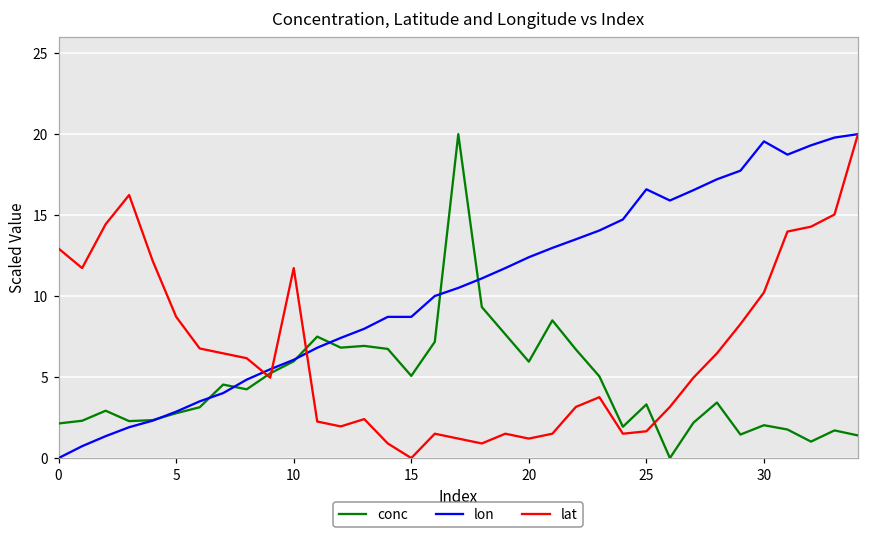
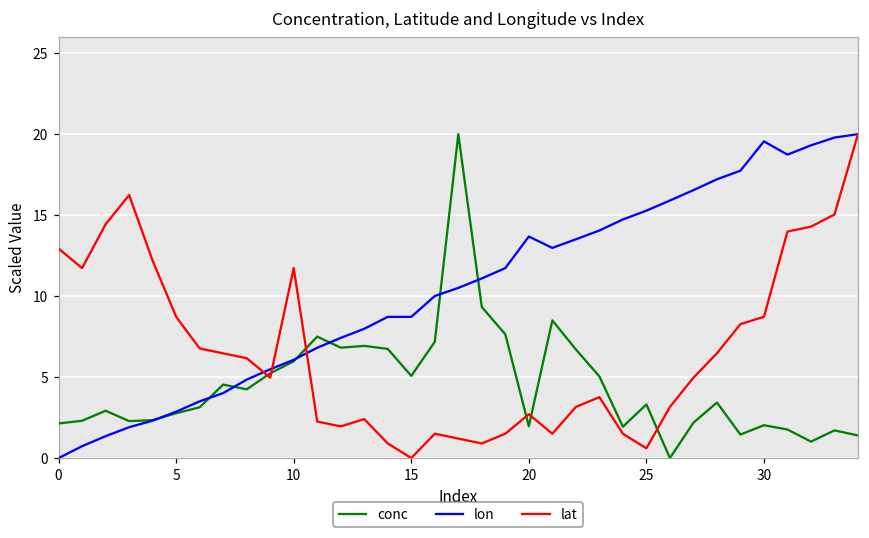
conc, 20: 6.0 -> 2.0
lon, 20: 12.4 -> 13.7
lat, 20: 1.2 -> 2.7
lon, 25: 16.6 -> 15.3
lat, 25: 1.7 -> 0.6
lat, 30: 10.2 -> 8.7
